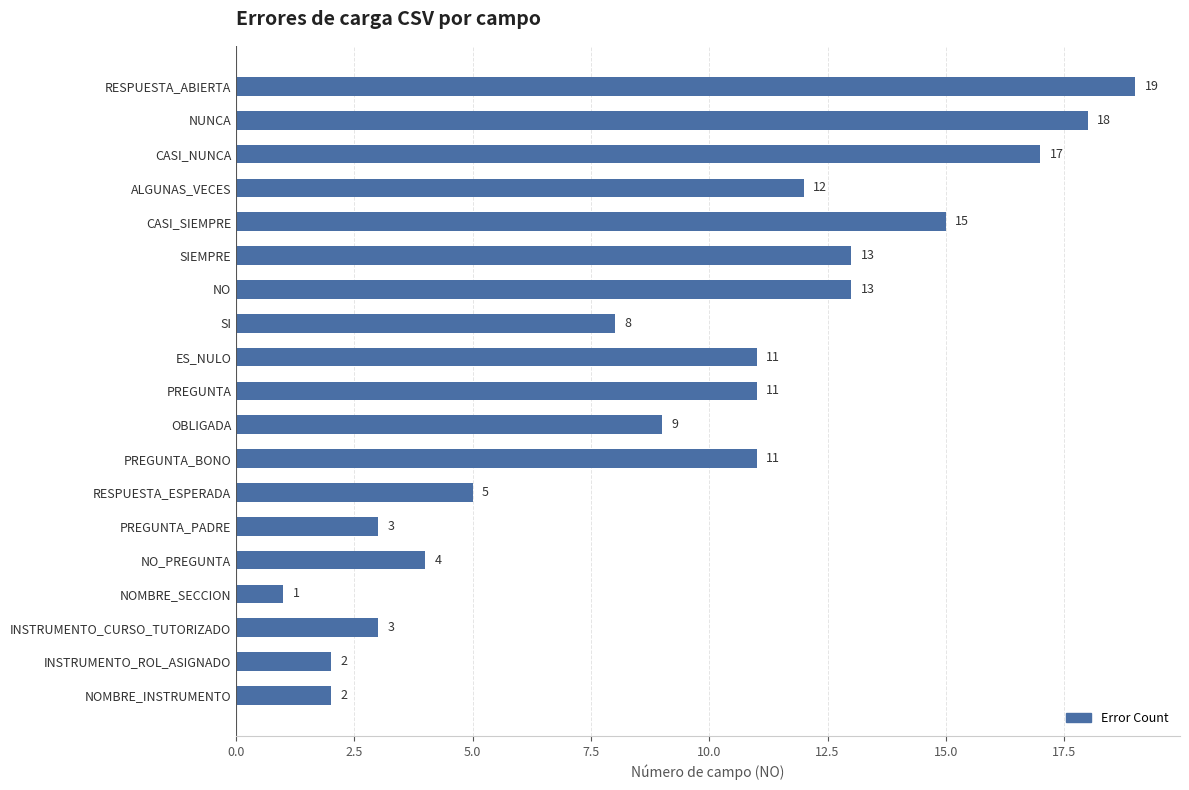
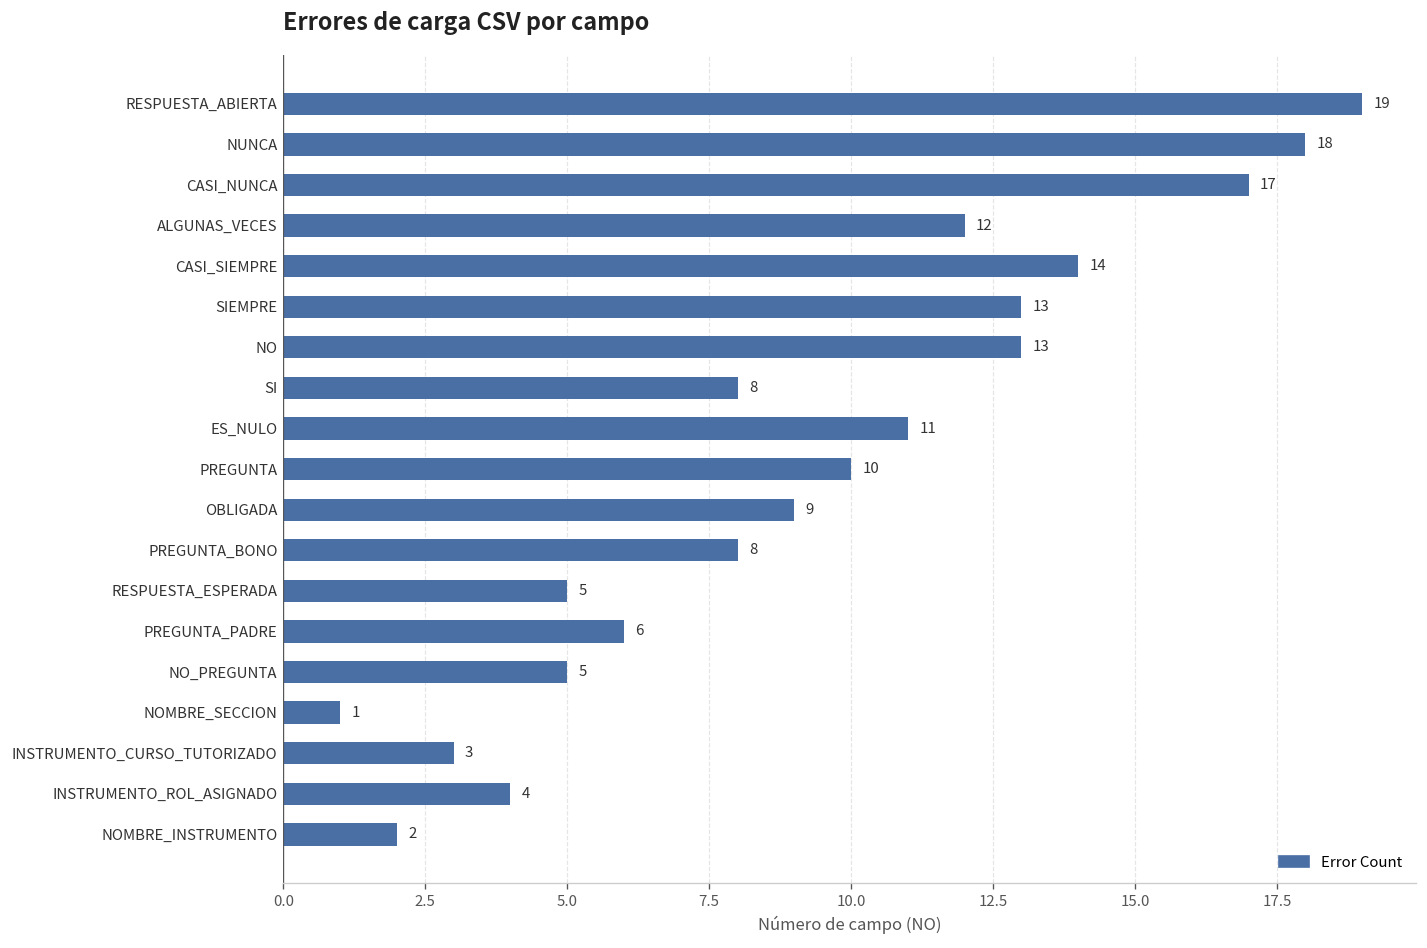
CASI_SIEMPRE: 15 -> 14
PREGUNTA: 11 -> 10
PREGUNTA_BONO: 11 -> 8
PREGUNTA_PADRE: 3 -> 6
NO_PREGUNTA: 4 -> 5
INSTRUMENTO_ROL_ASIGNADO: 2 -> 4
